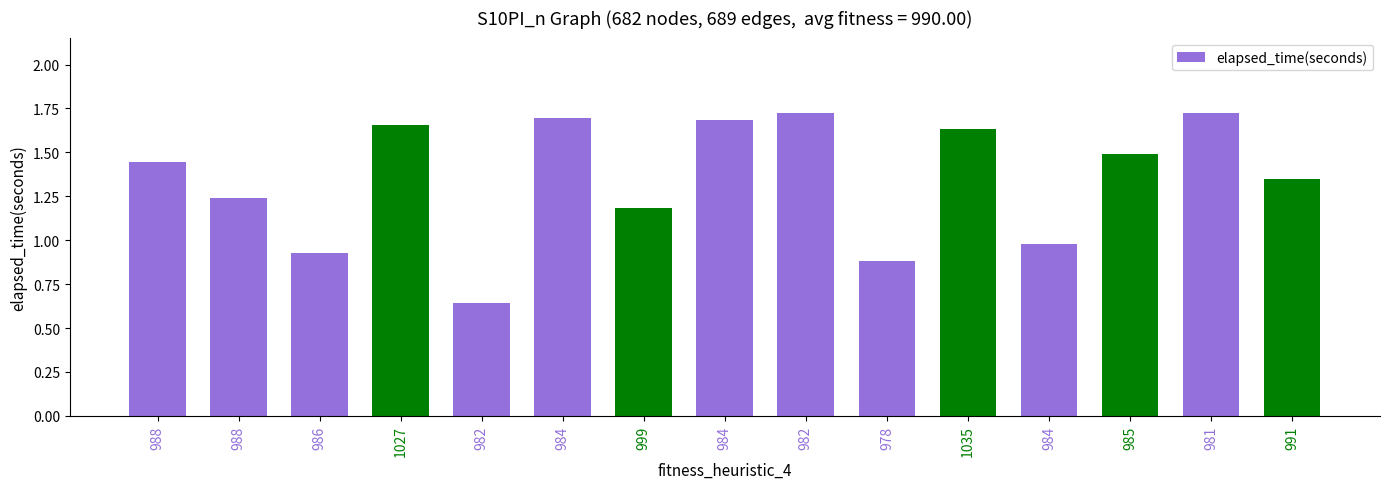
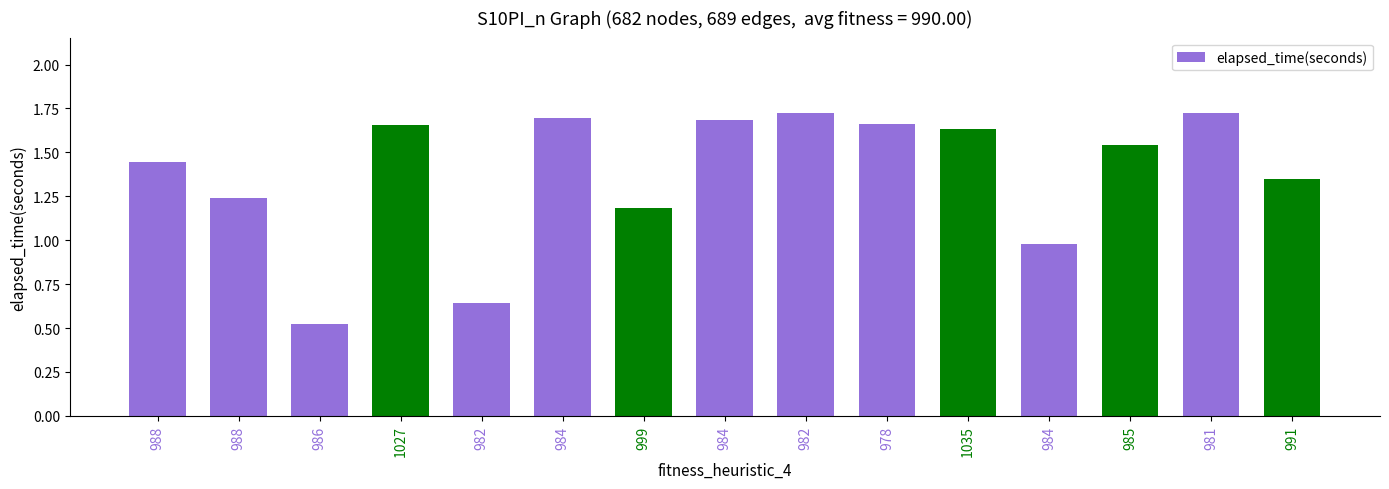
986: 0.93 -> 0.53
978: 0.88 -> 1.66
985: 1.49 -> 1.54
